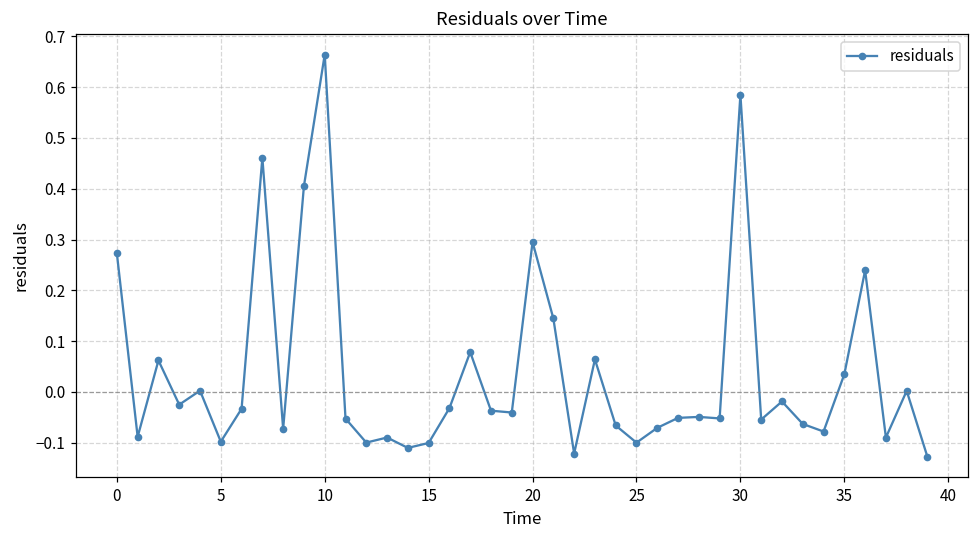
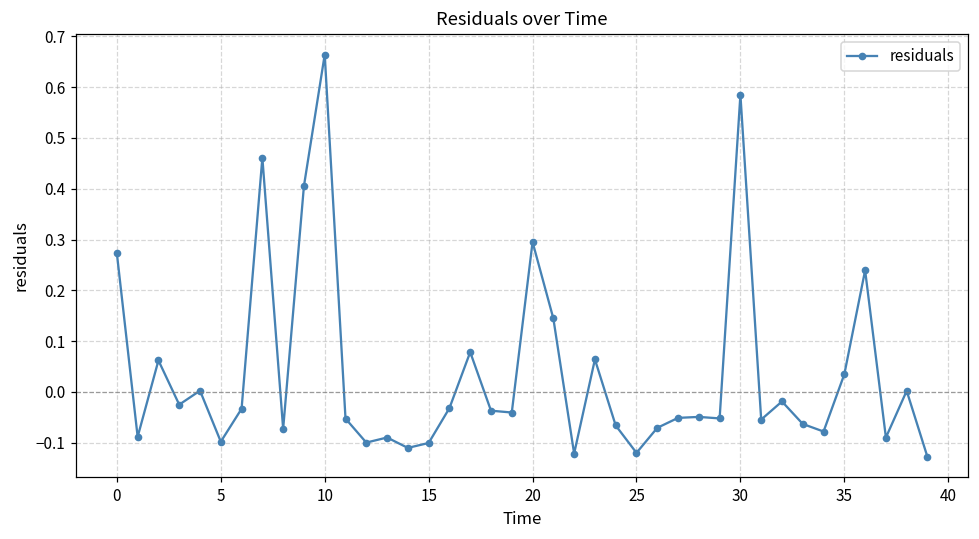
25: -0.10 -> -0.12
